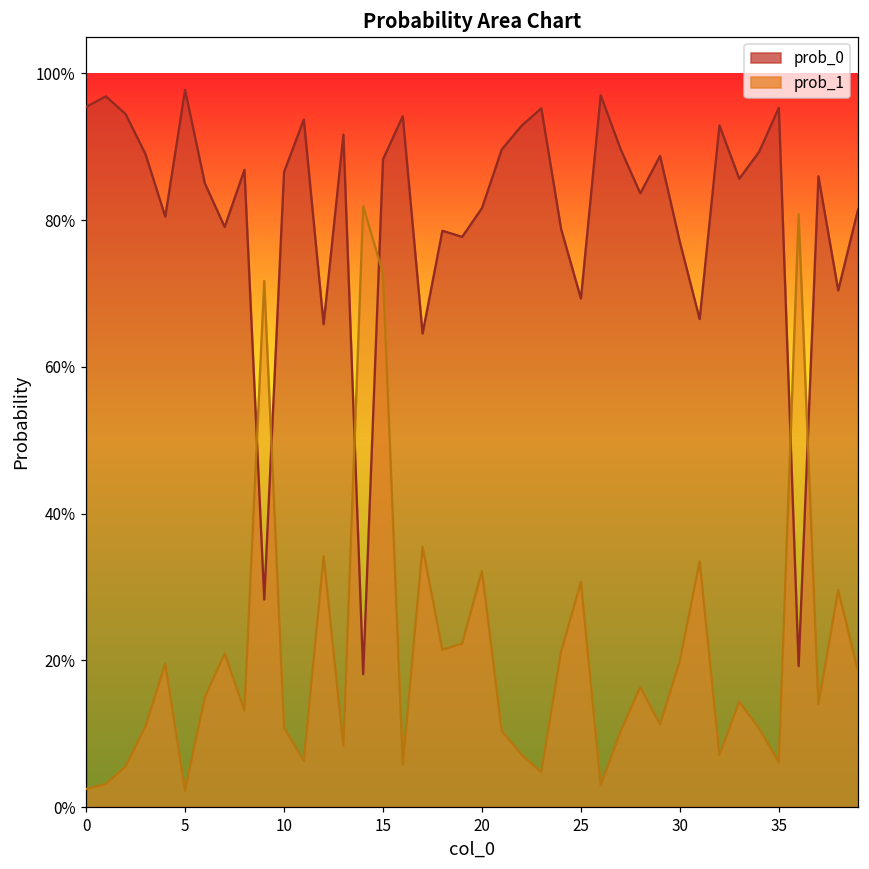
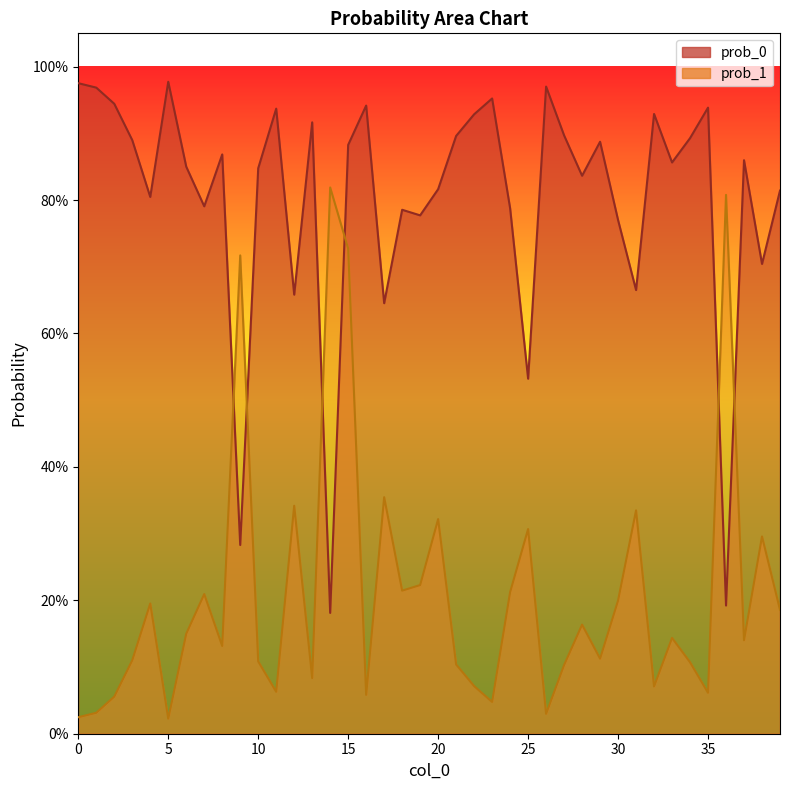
prob_0, 0: 95% -> 98%
prob_0, 10: 87% -> 85%
prob_0, 25: 69% -> 53%
prob_0, 35: 95% -> 94%
